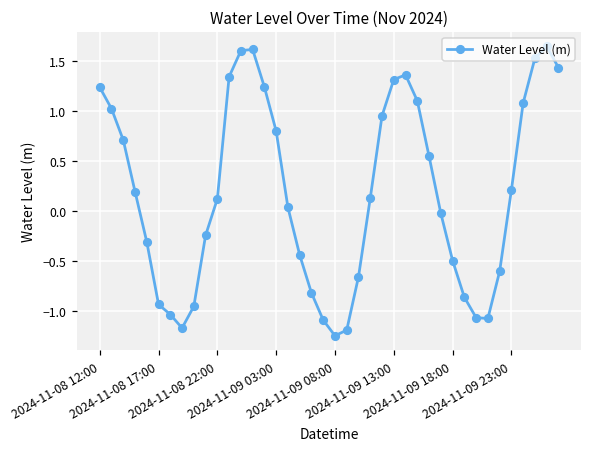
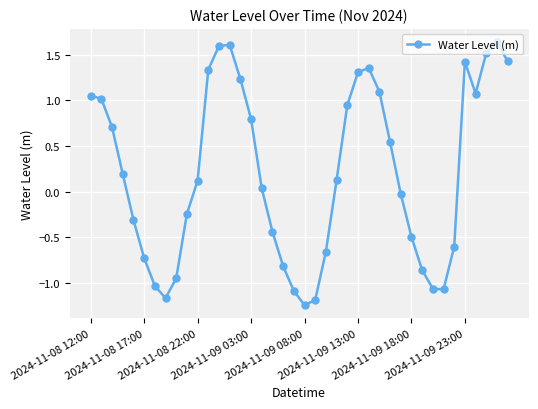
2024-11-08 12:00: 1.2 -> 1.1
2024-11-08 17:00: -0.9 -> -0.7
2024-11-09 23:00: 0.2 -> 1.4
